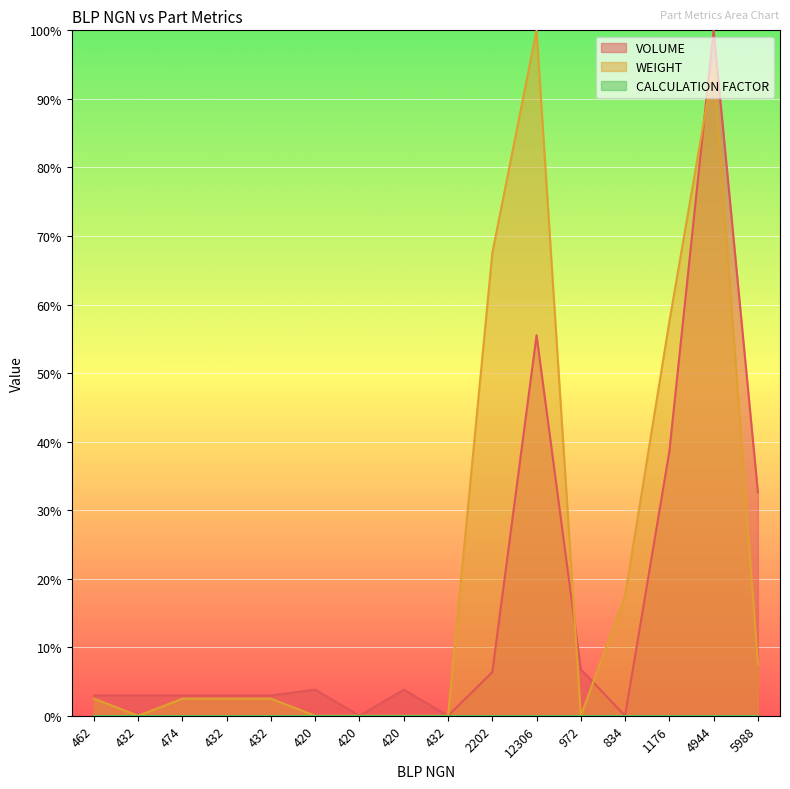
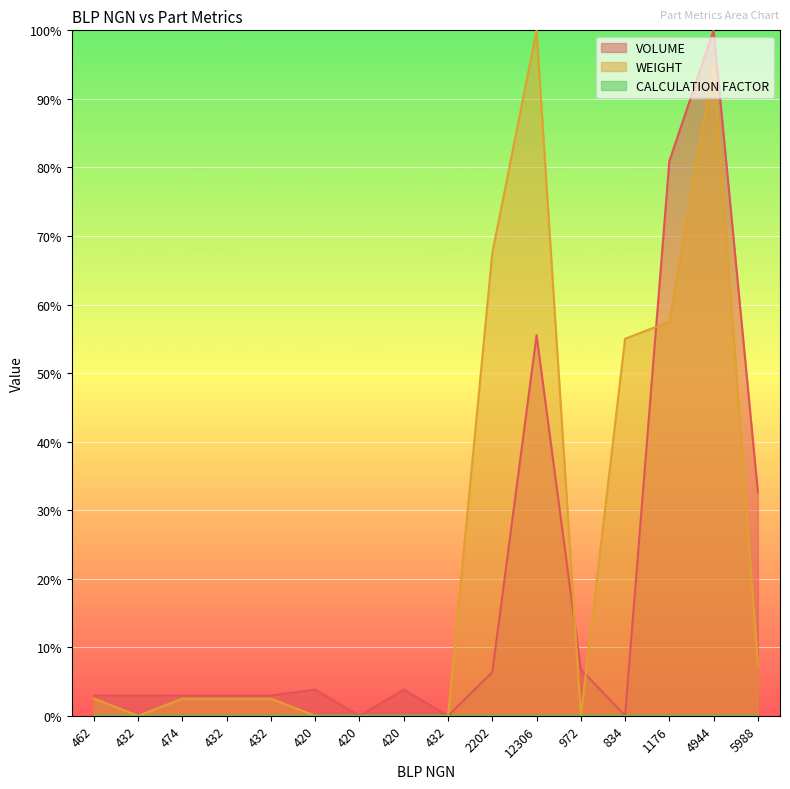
WEIGHT, 834: 18% -> 55%
VOLUME, 1176: 39% -> 81%
